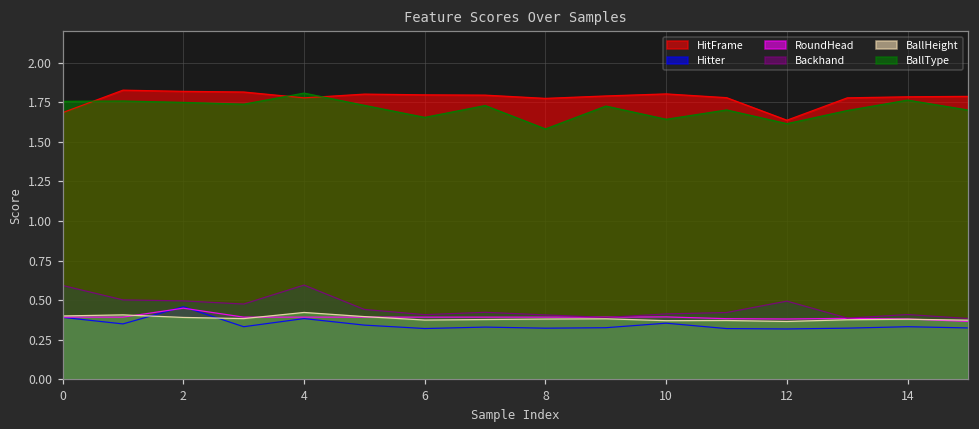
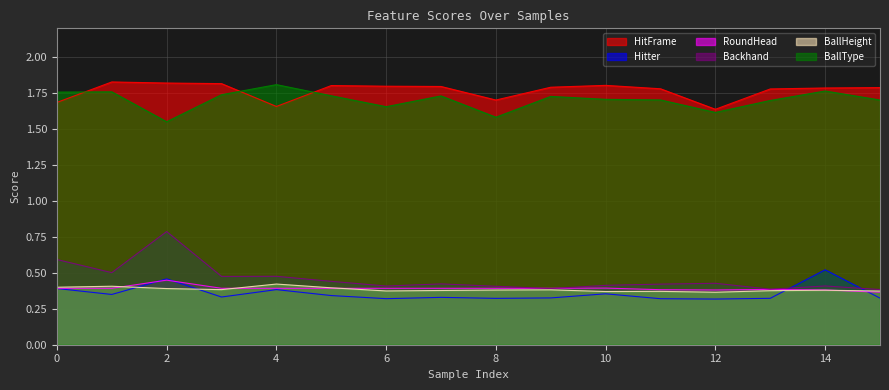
Backhand, 2: 0.50 -> 0.79
BallType, 2: 1.75 -> 1.55
HitFrame, 4: 1.78 -> 1.66
Backhand, 4: 0.59 -> 0.48
HitFrame, 8: 1.78 -> 1.70
BallType, 10: 1.64 -> 1.71
Backhand, 12: 0.49 -> 0.43
Hitter, 14: 0.33 -> 0.52
